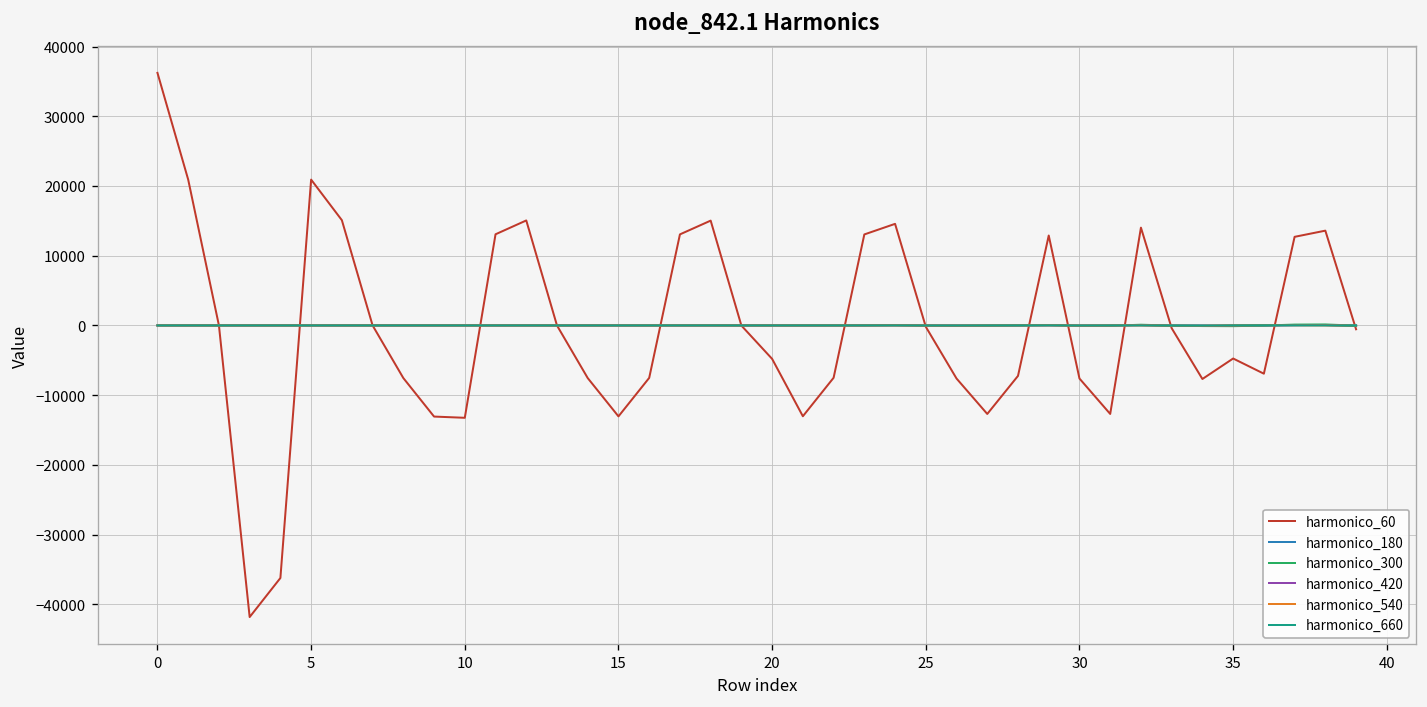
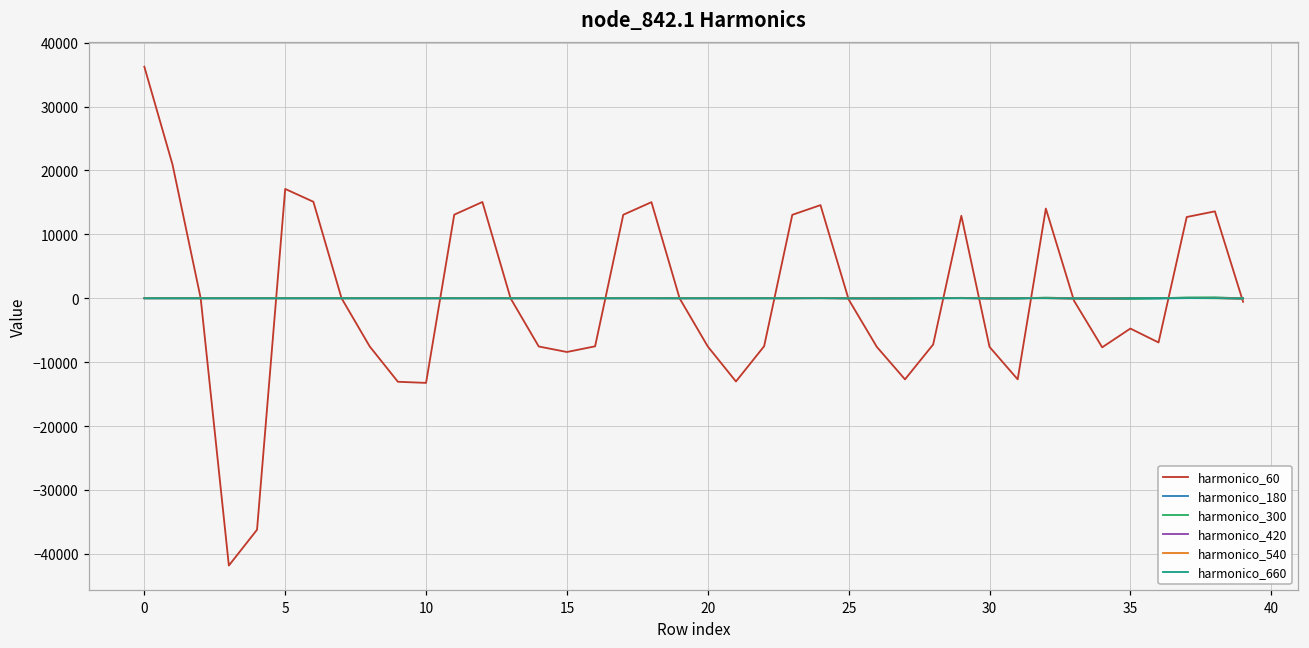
harmonico_60, 5: 21000 -> 17000
harmonico_60, 15: -13000 -> -8000
harmonico_60, 20: -5000 -> -8000
